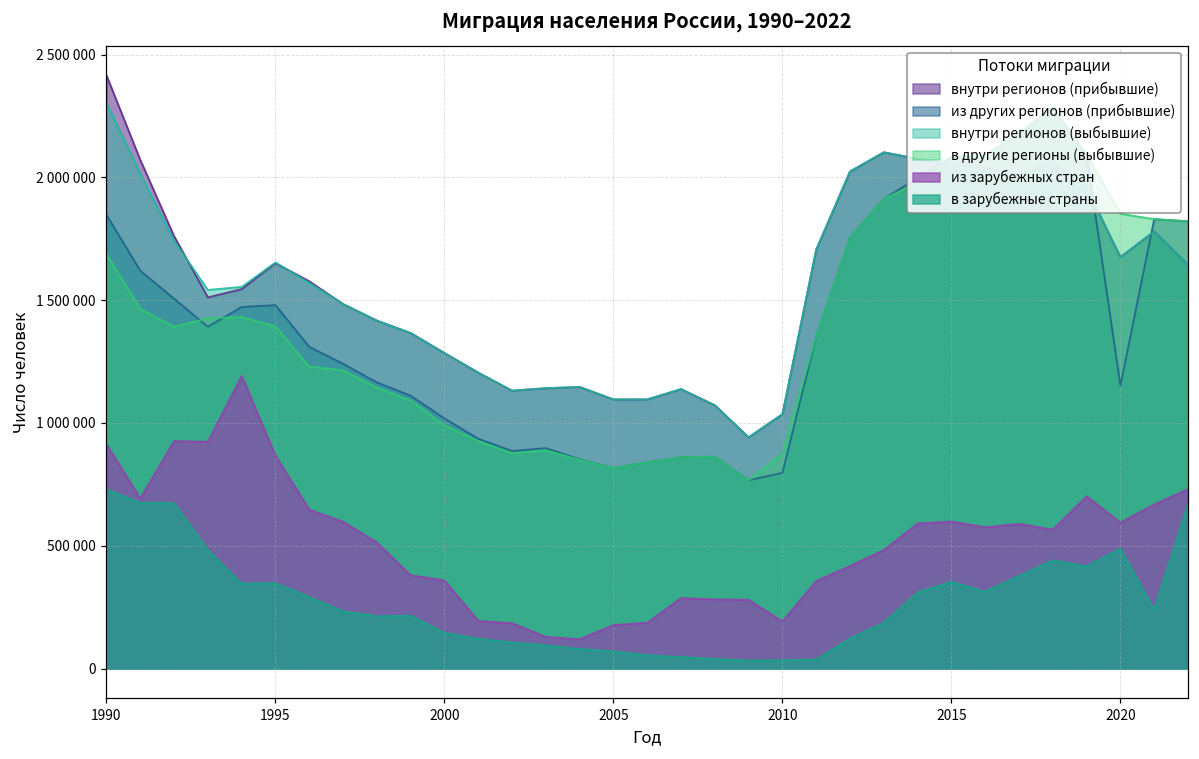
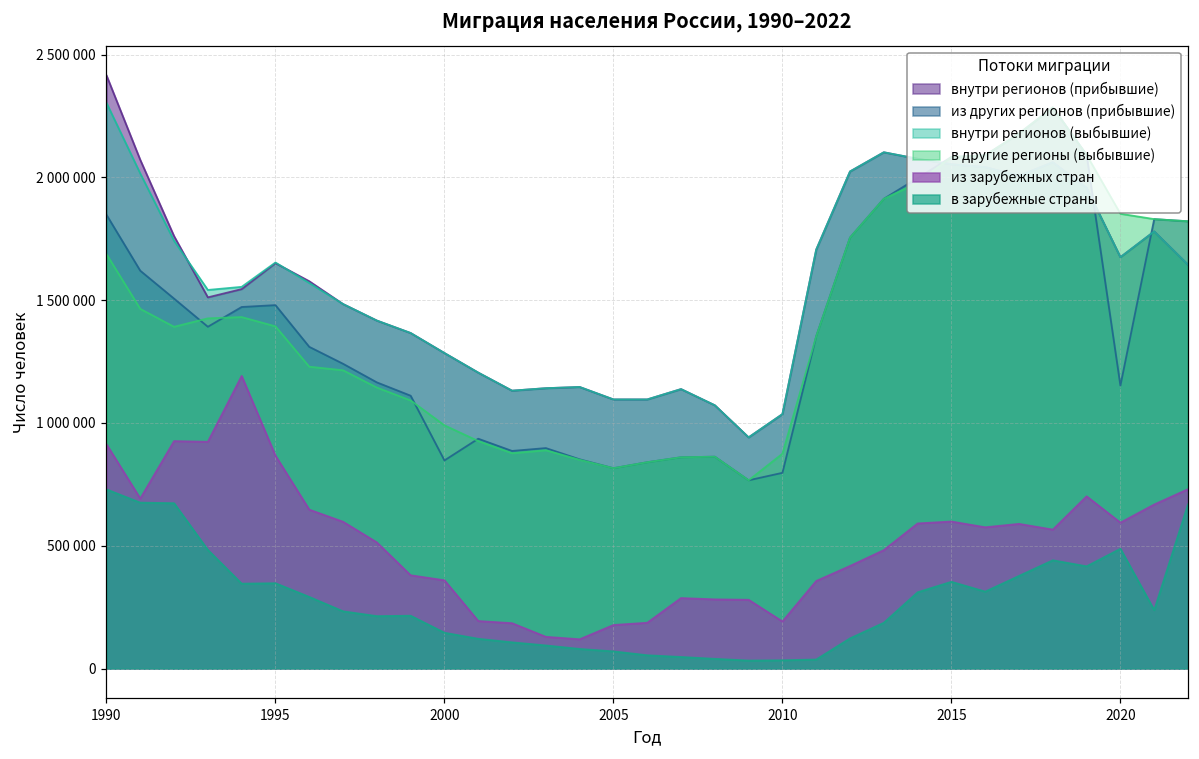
из других регионов (прибывшие), 2000: 1020000 -> 850000
